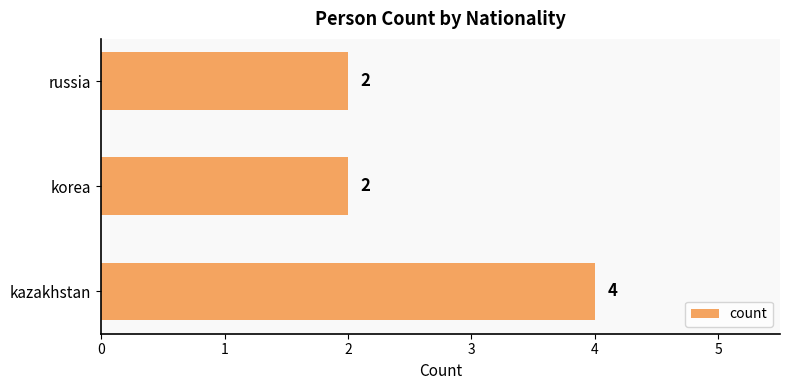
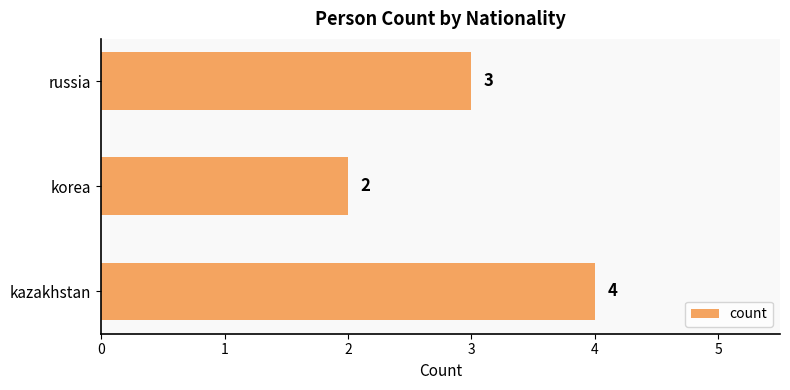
russia: 2 -> 3
